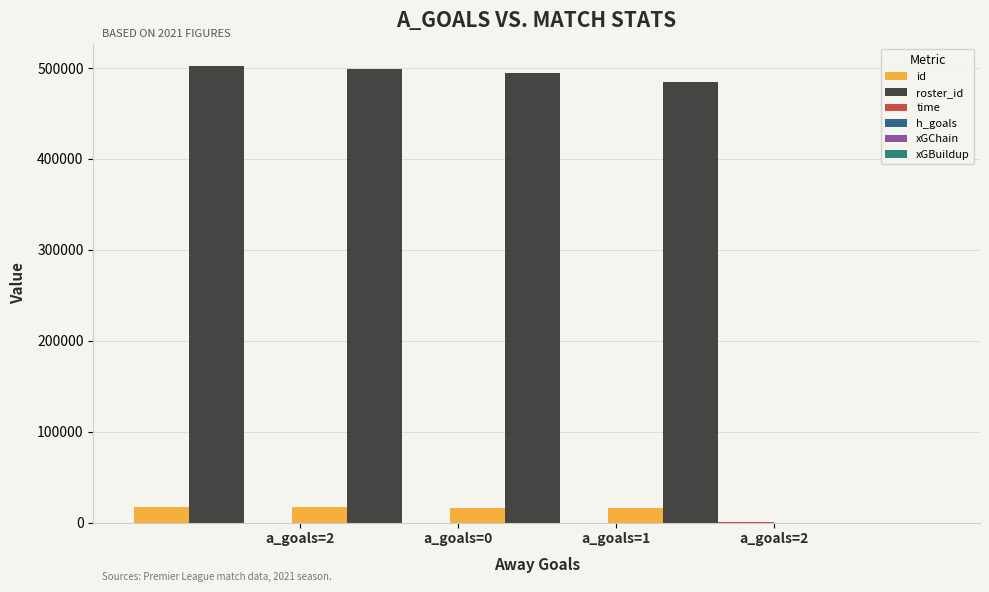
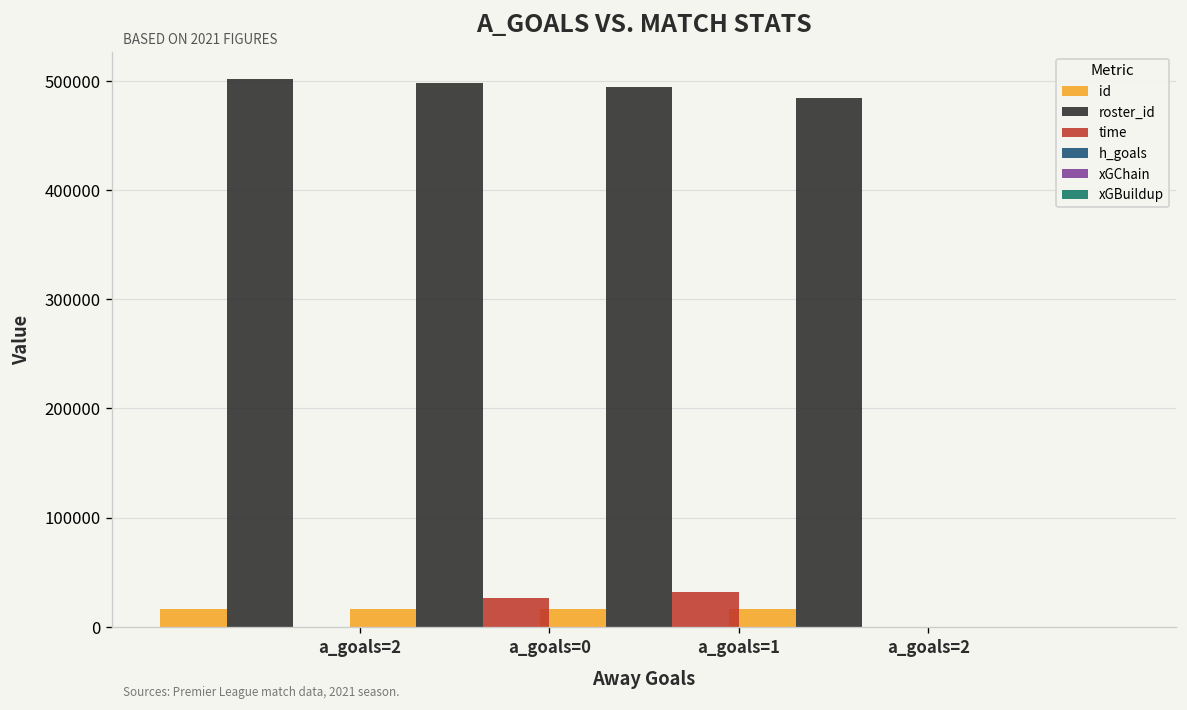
time, a_goals=0: 0 -> 30000
time, a_goals=1: 0 -> 30000
